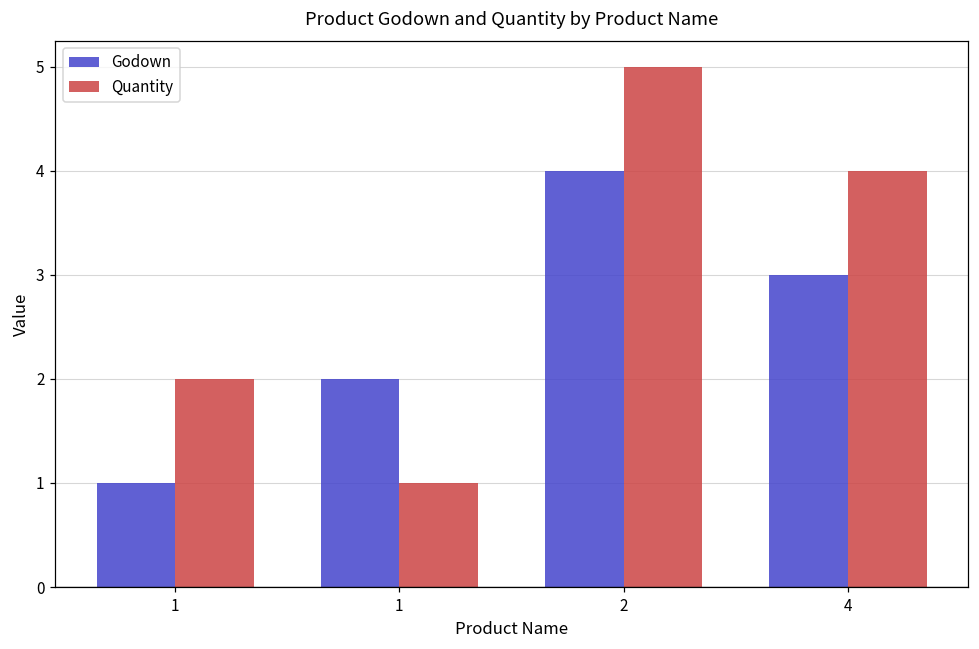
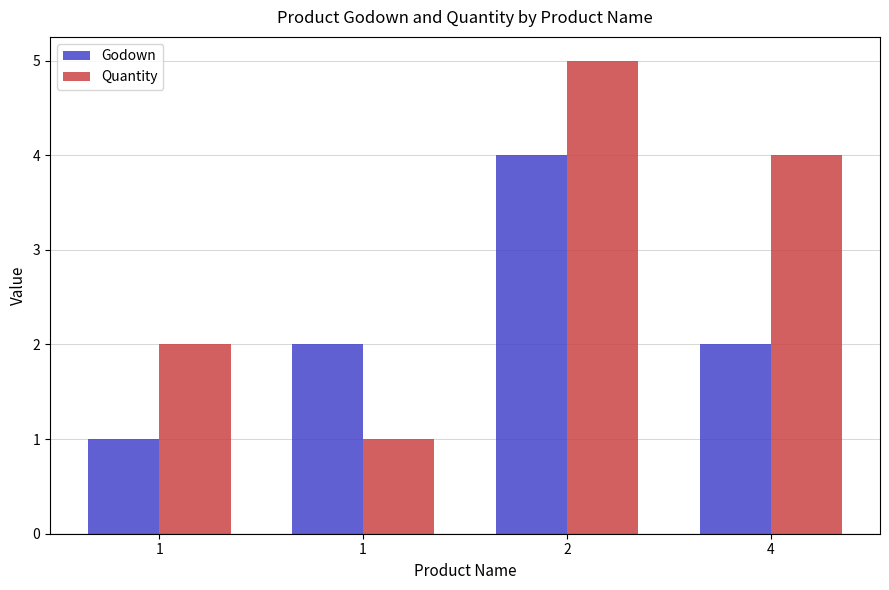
Godown, 4: 3 -> 2
